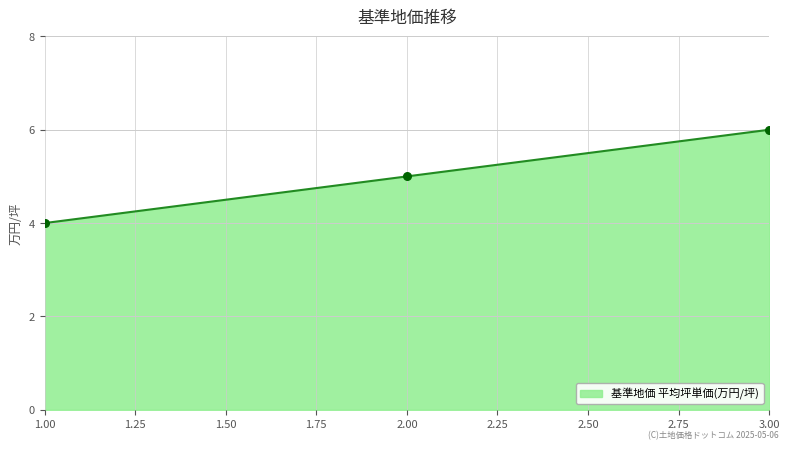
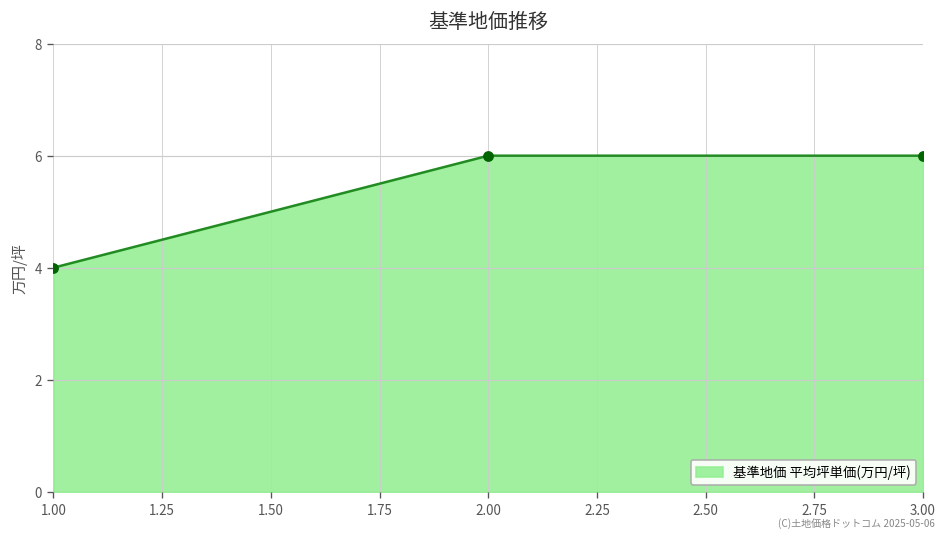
2.00: 5 -> 6
